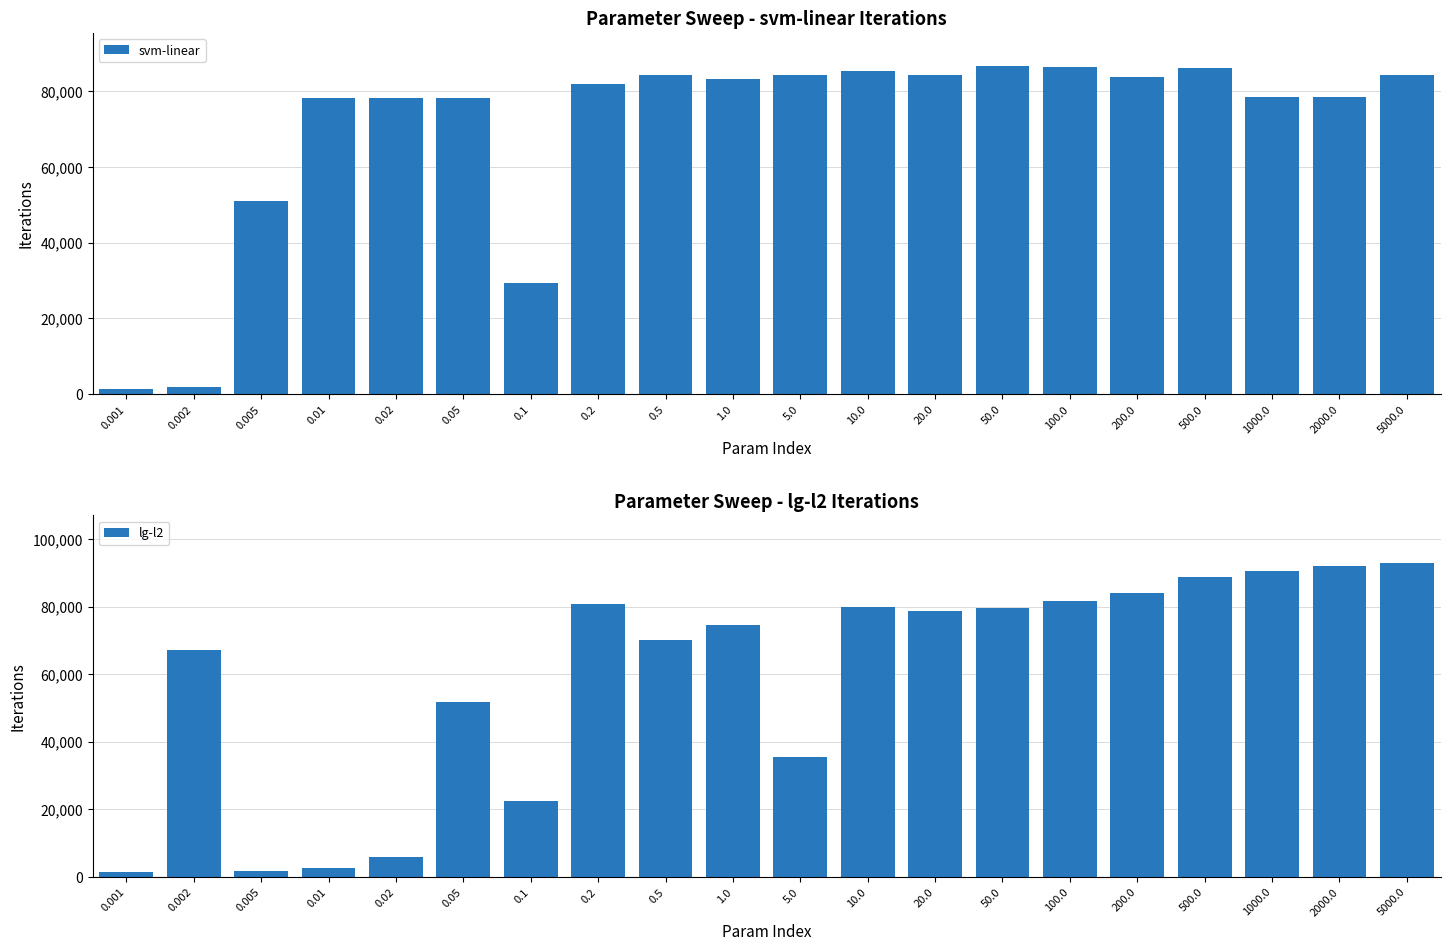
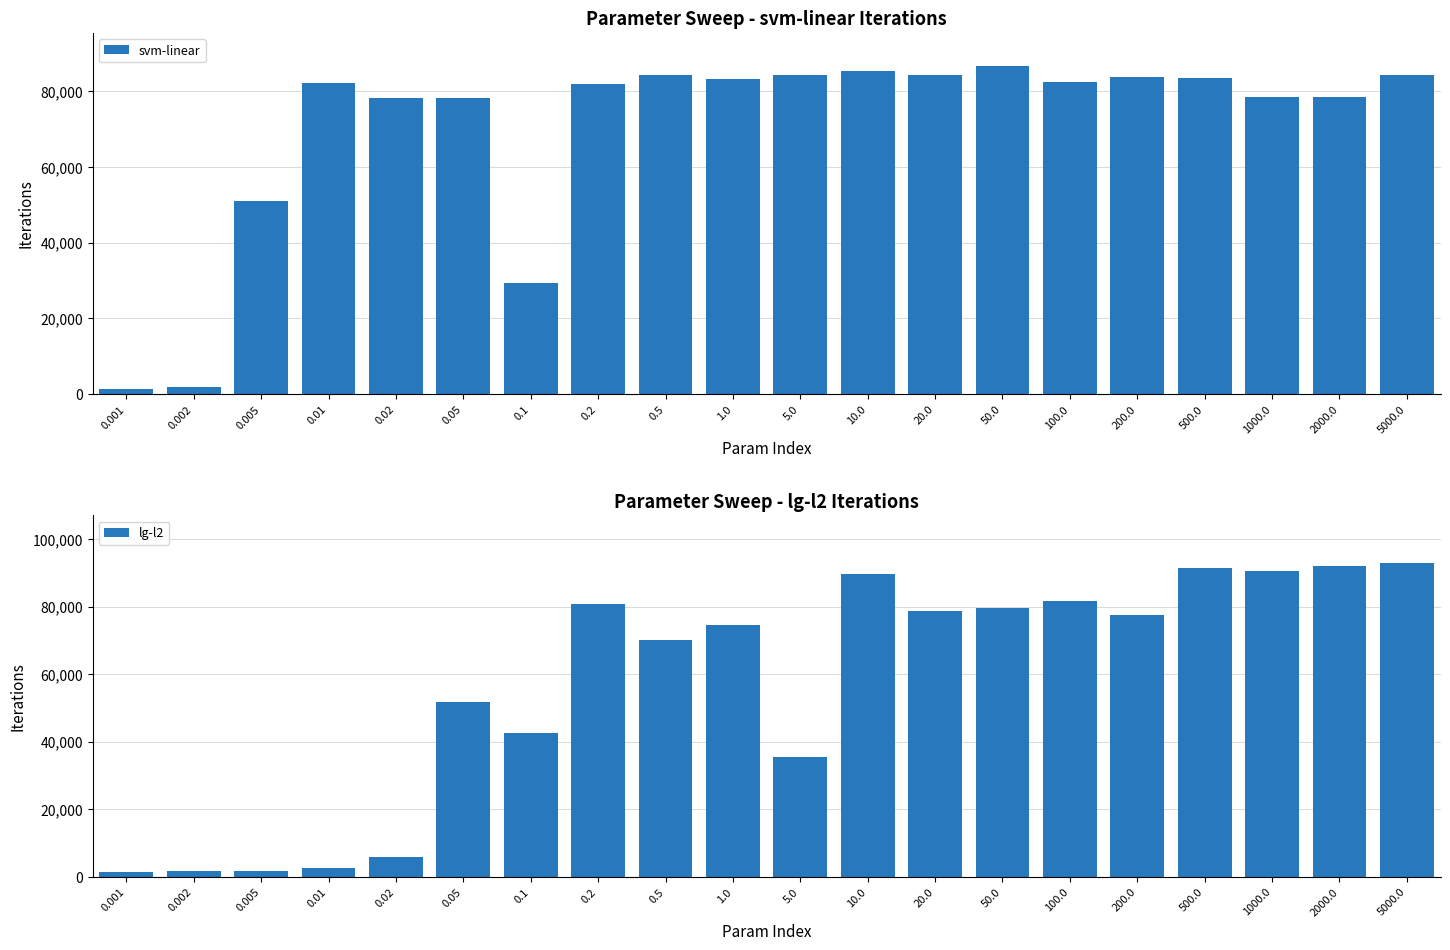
Parameter Sweep - svm-linear Iterations, 0.01: 78,000 -> 82,000
Parameter Sweep - svm-linear Iterations, 100.0: 86,000 -> 82,000
Parameter Sweep - svm-linear Iterations, 500.0: 86,000 -> 84,000
Parameter Sweep - lg-l2 Iterations, 0.002: 67,000 -> 2,000
Parameter Sweep - lg-l2 Iterations, 0.1: 22,000 -> 42,000
Parameter Sweep - lg-l2 Iterations, 10.0: 80,000 -> 90,000
Parameter Sweep - lg-l2 Iterations, 200.0: 84,000 -> 78,000
Parameter Sweep - lg-l2 Iterations, 500.0: 89,000 -> 91,000
